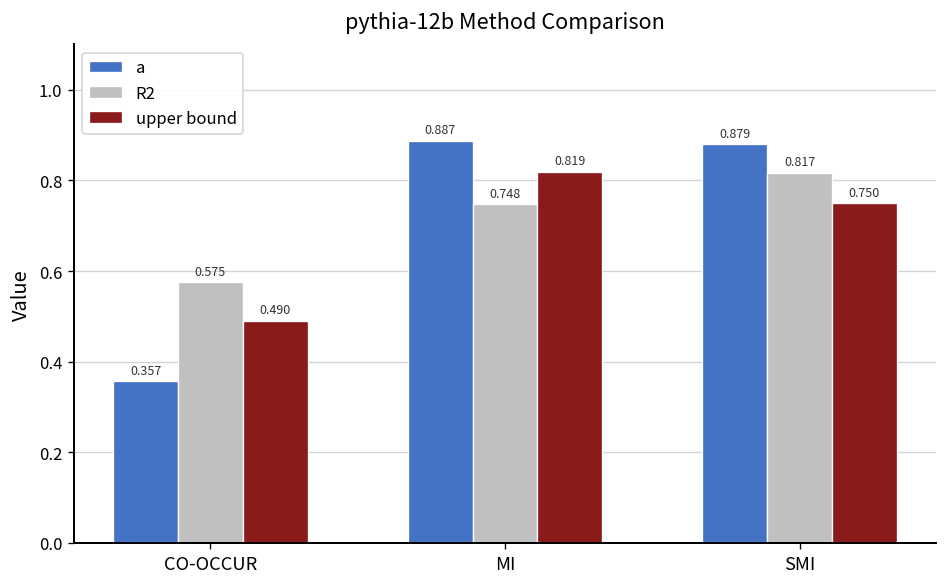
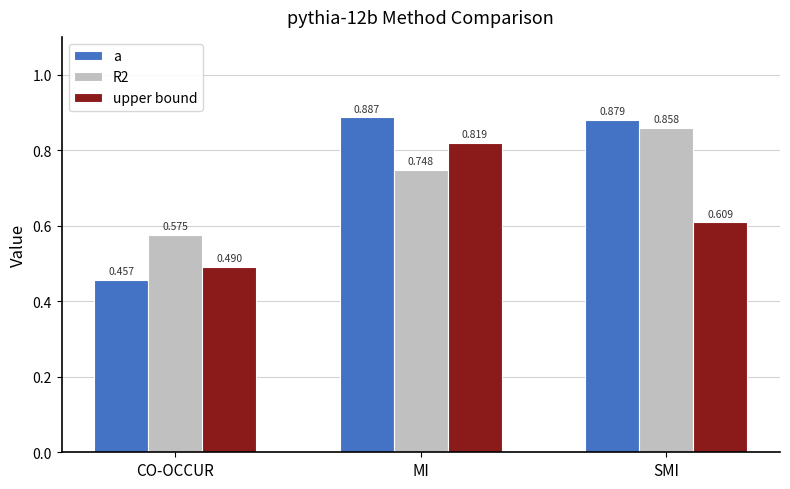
a, CO-OCCUR: 0.357 -> 0.457
R2, SMI: 0.817 -> 0.858
upper bound, SMI: 0.750 -> 0.609
